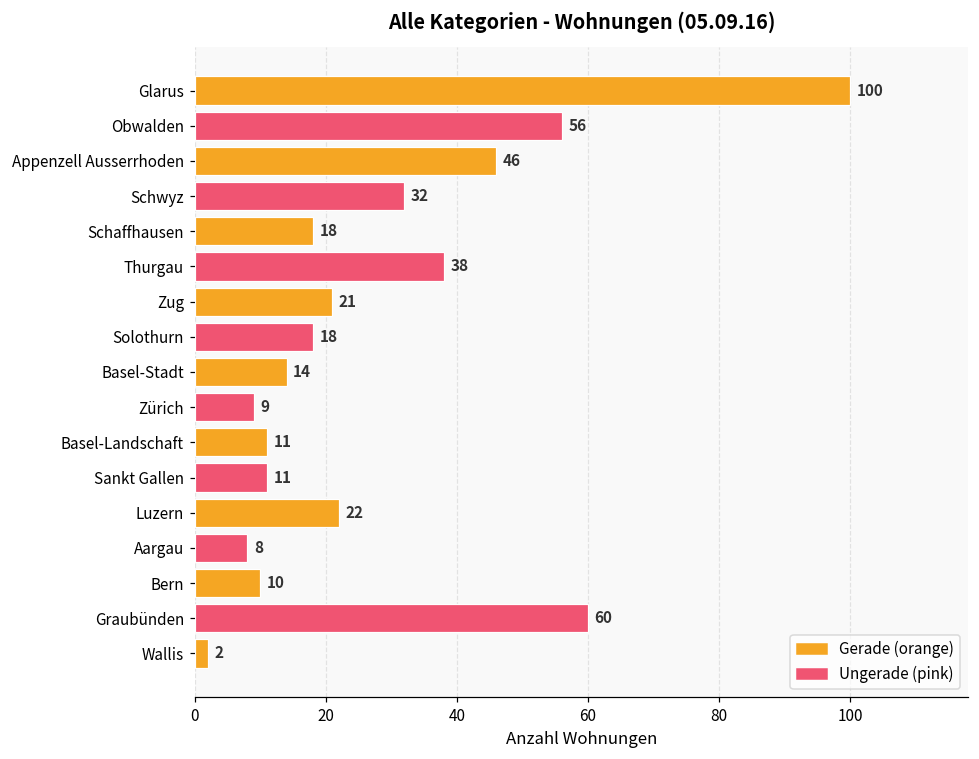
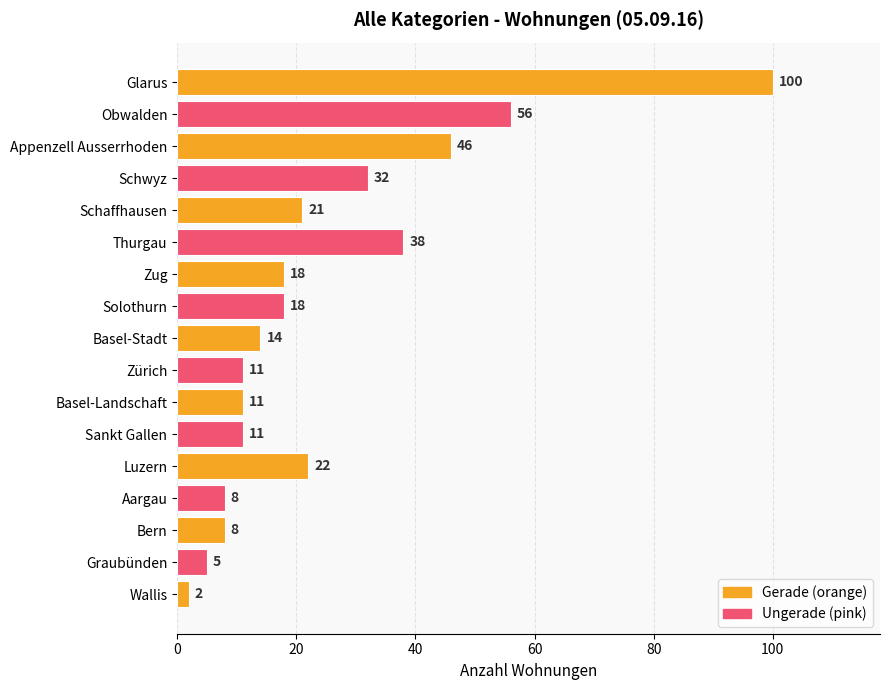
Schaffhausen: 18 -> 21
Zug: 21 -> 18
Zürich: 9 -> 11
Bern: 10 -> 8
Graubünden: 60 -> 5
